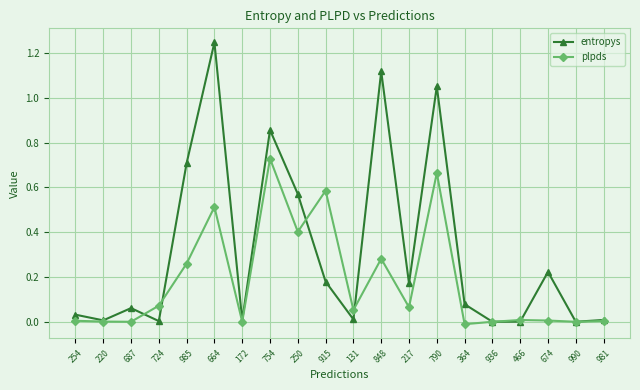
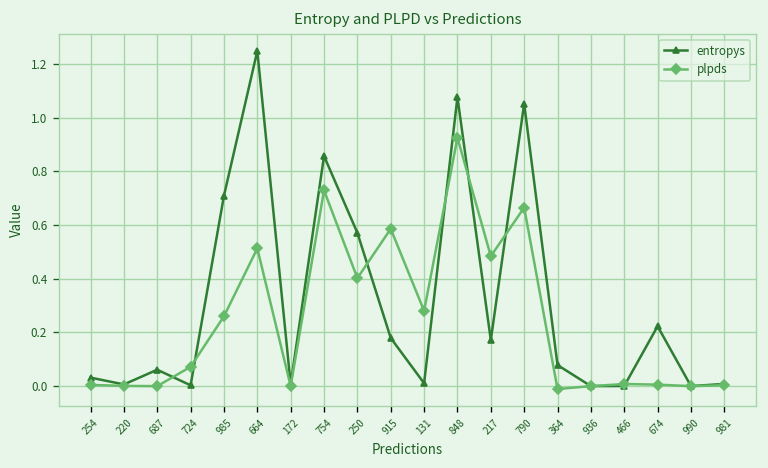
plpds, 131: 0.05 -> 0.28
entropys, 848: 1.12 -> 1.08
plpds, 848: 0.28 -> 0.93
plpds, 217: 0.06 -> 0.48
